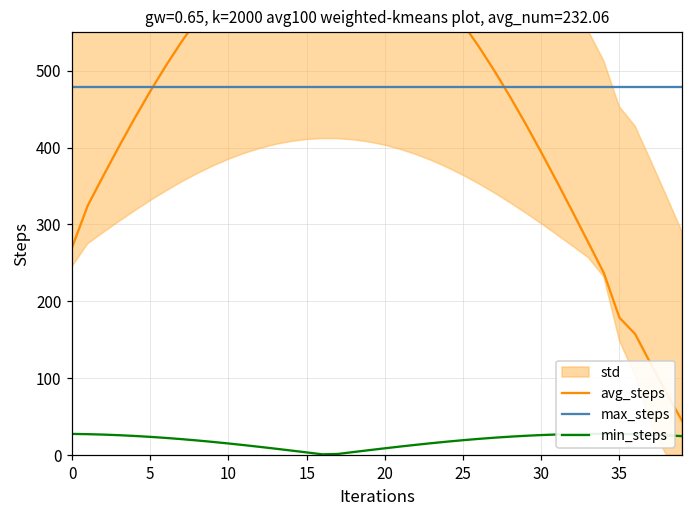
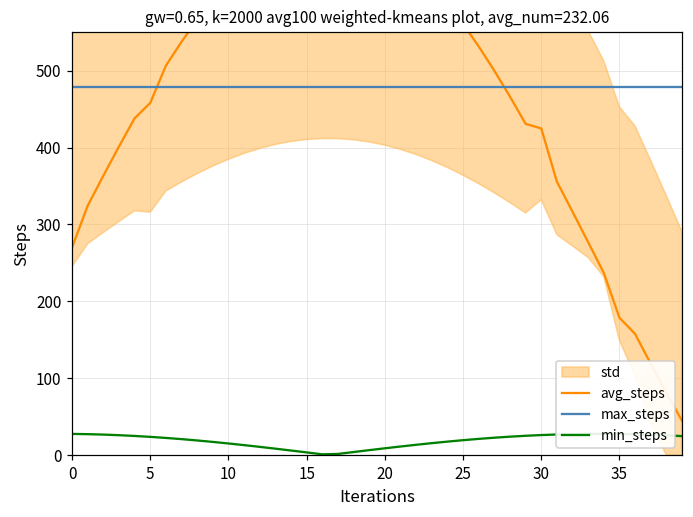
avg_steps, 5: 470 -> 460
avg_steps, 30: 390 -> 420
